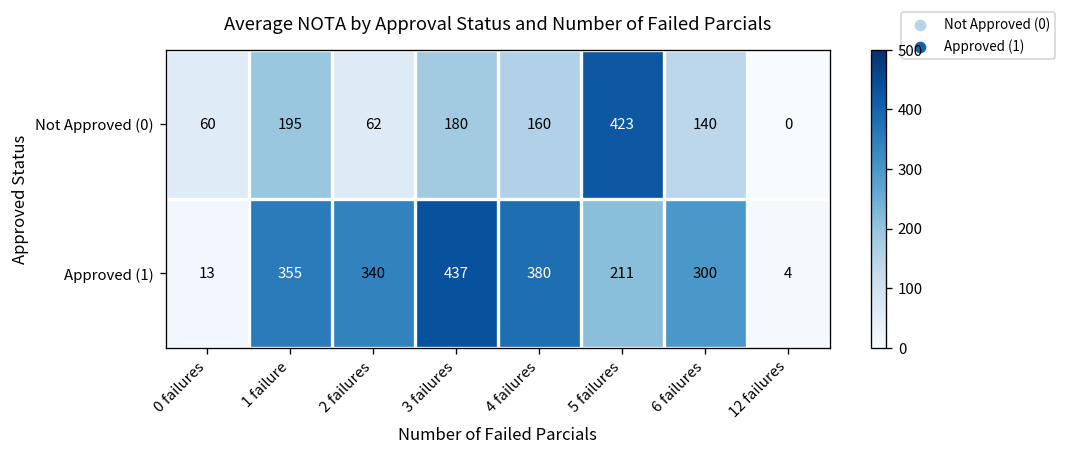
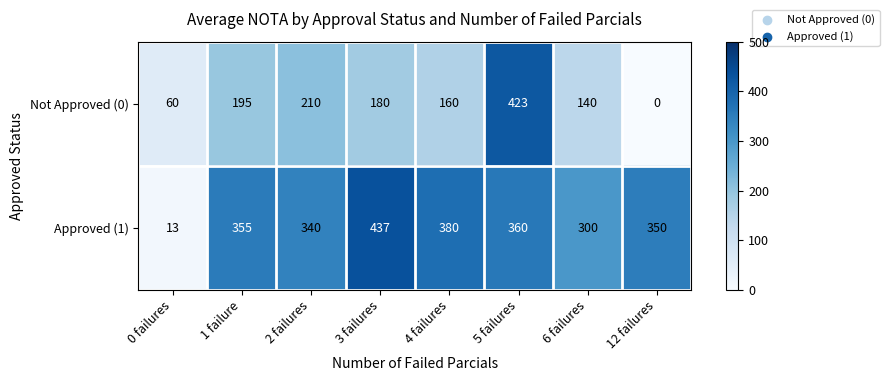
Not Approved (0), 2 failures: 62 -> 210
Approved (1), 5 failures: 211 -> 360
Approved (1), 12 failures: 4 -> 350
